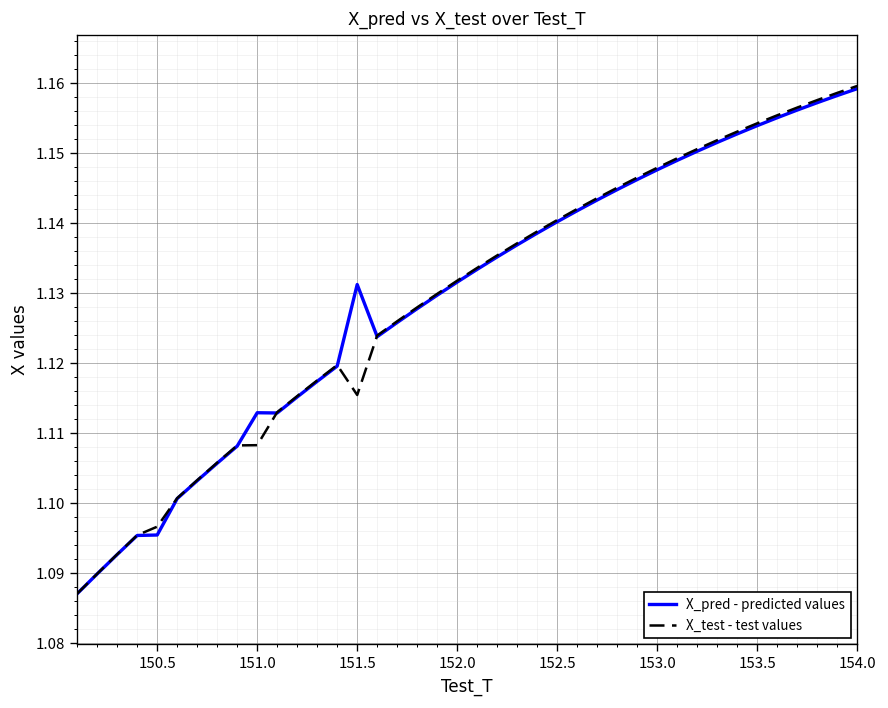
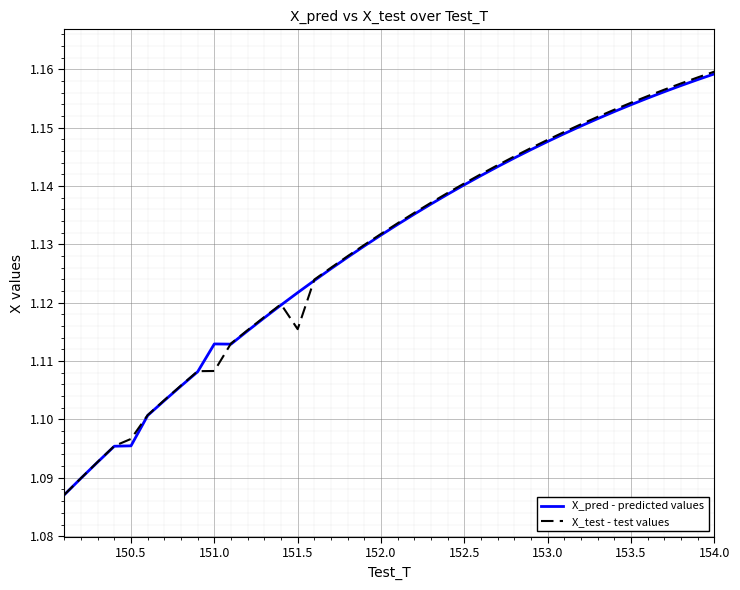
X_pred - predicted values, 151.5: 1.131 -> 1.122
